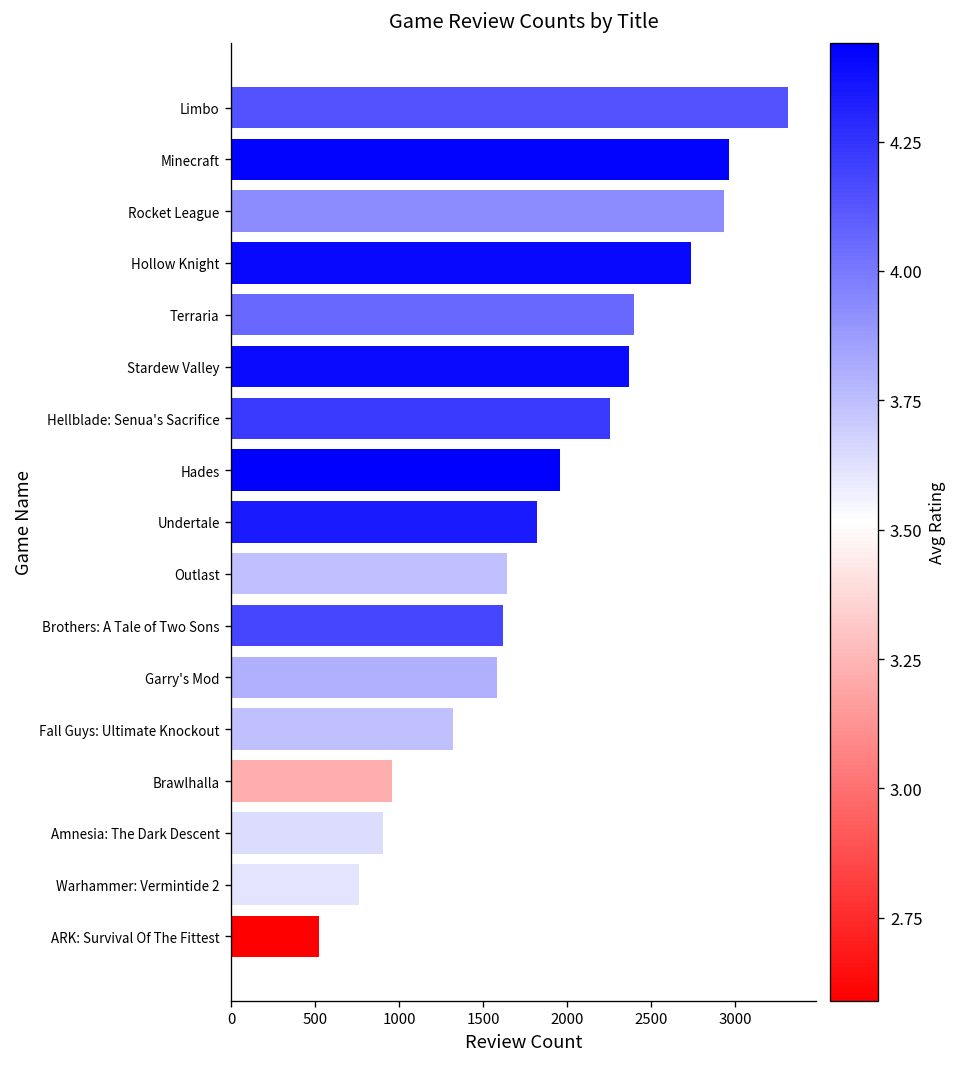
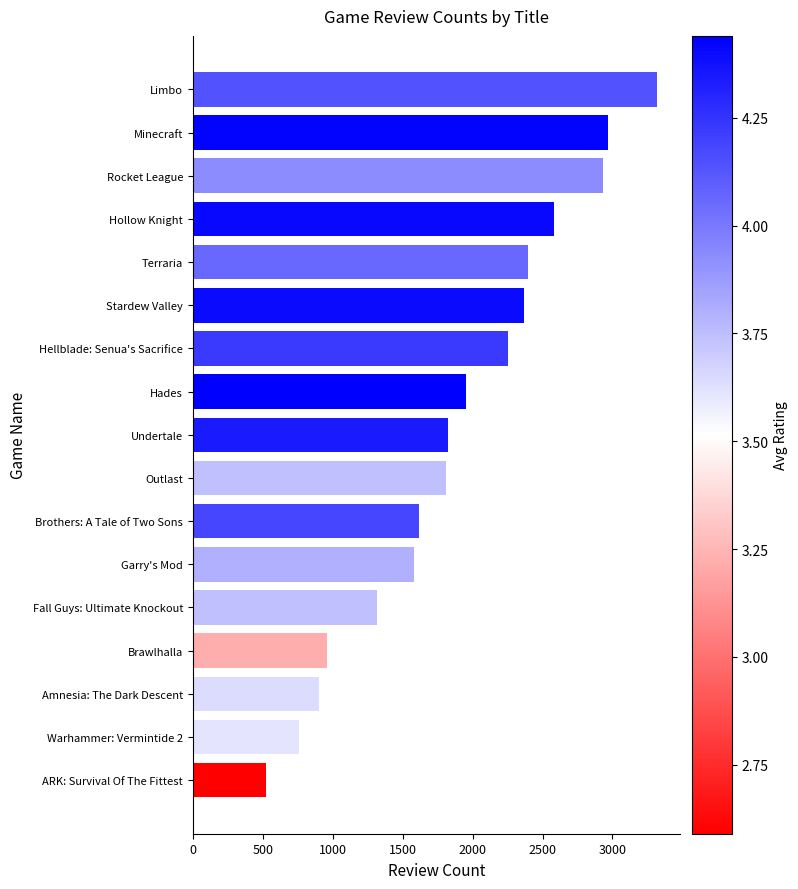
Hollow Knight: 2740 -> 2580
Outlast: 1640 -> 1810
